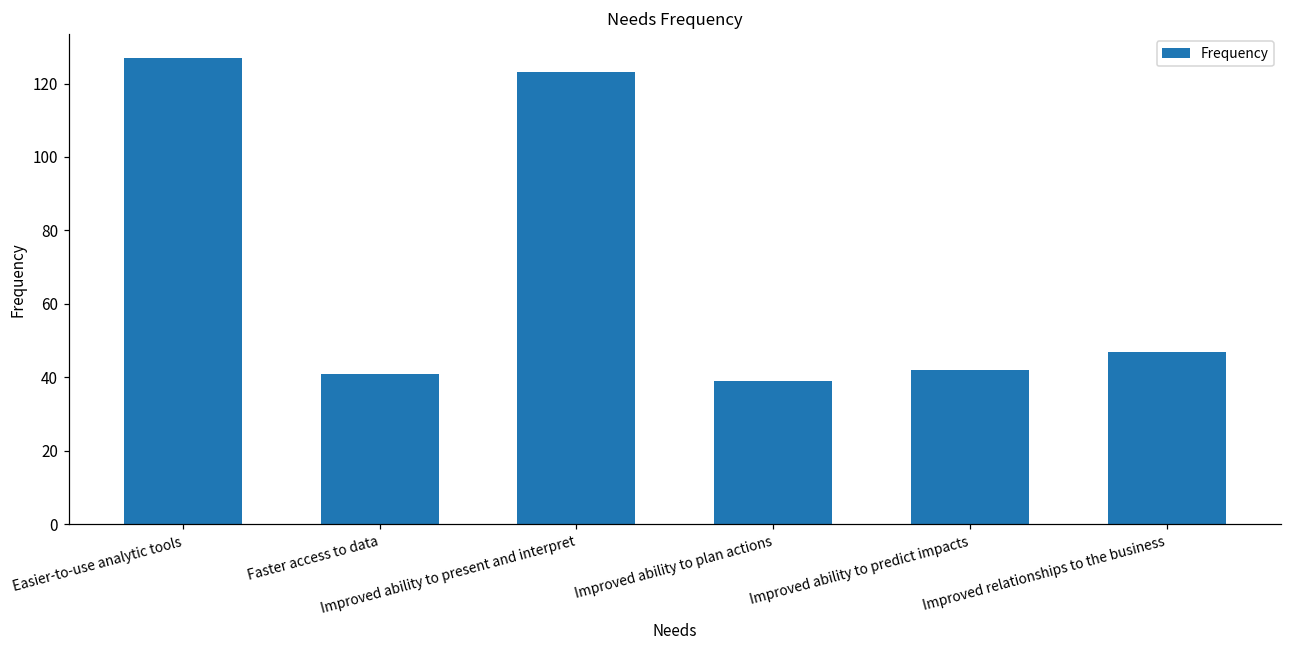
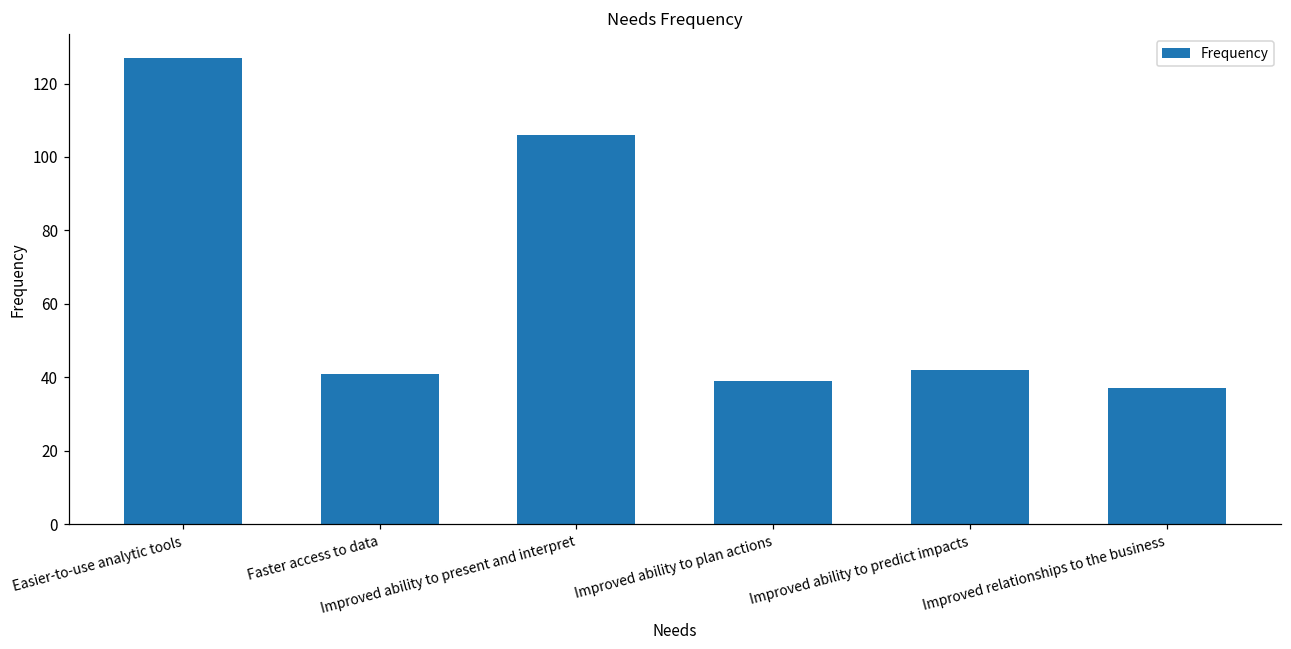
Improved ability to present and interpret: 123 -> 106
Improved relationships to the business: 47 -> 37
